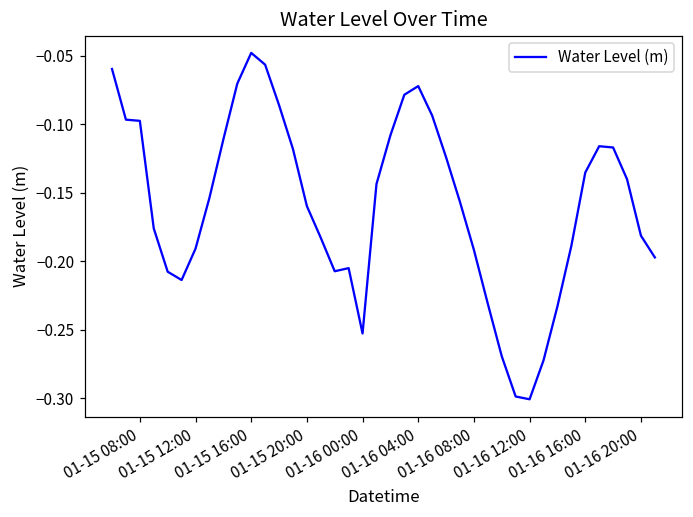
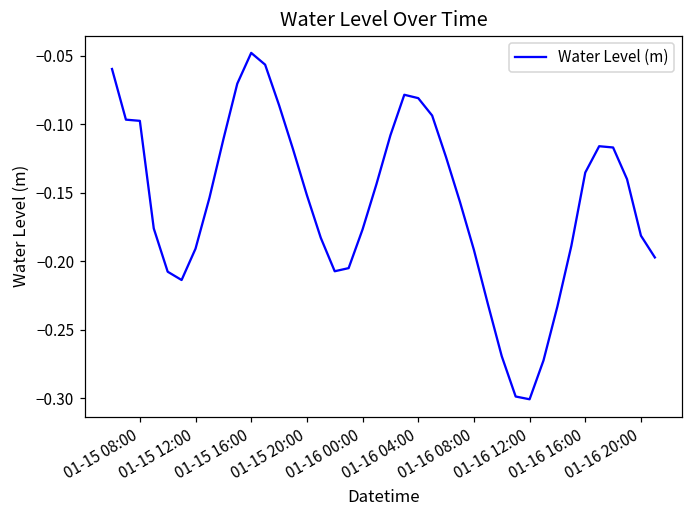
01-15 20:00: -0.160 -> -0.152
01-16 00:00: -0.253 -> -0.177
01-16 04:00: -0.072 -> -0.081
